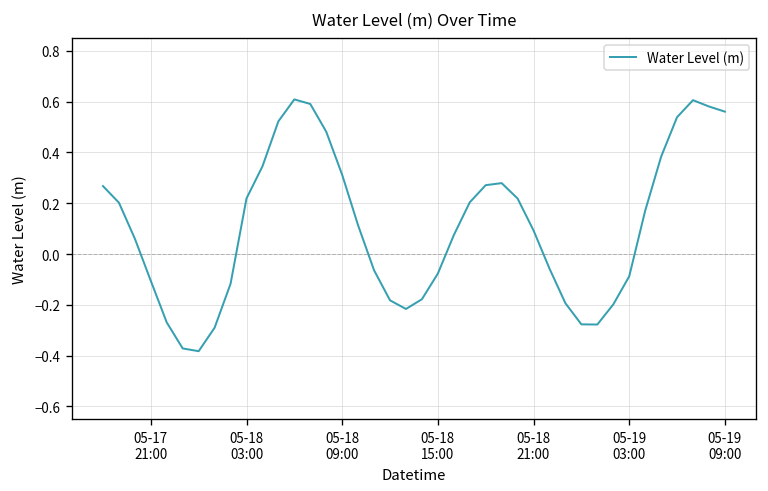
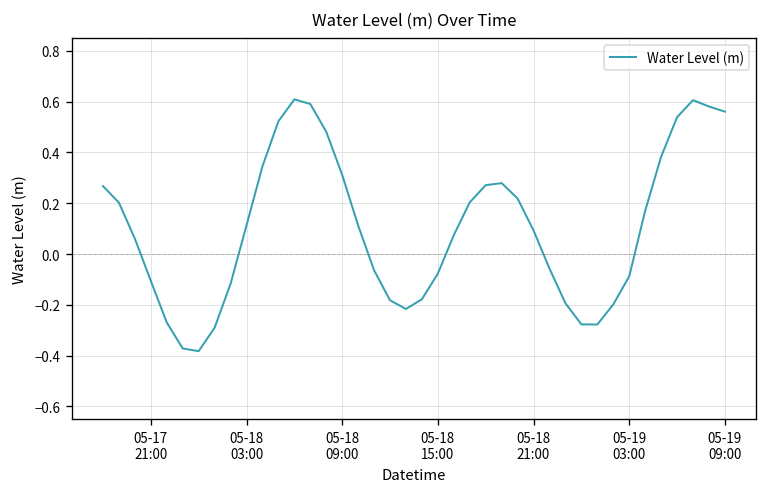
05-18 03:00: 0.22 -> 0.11
